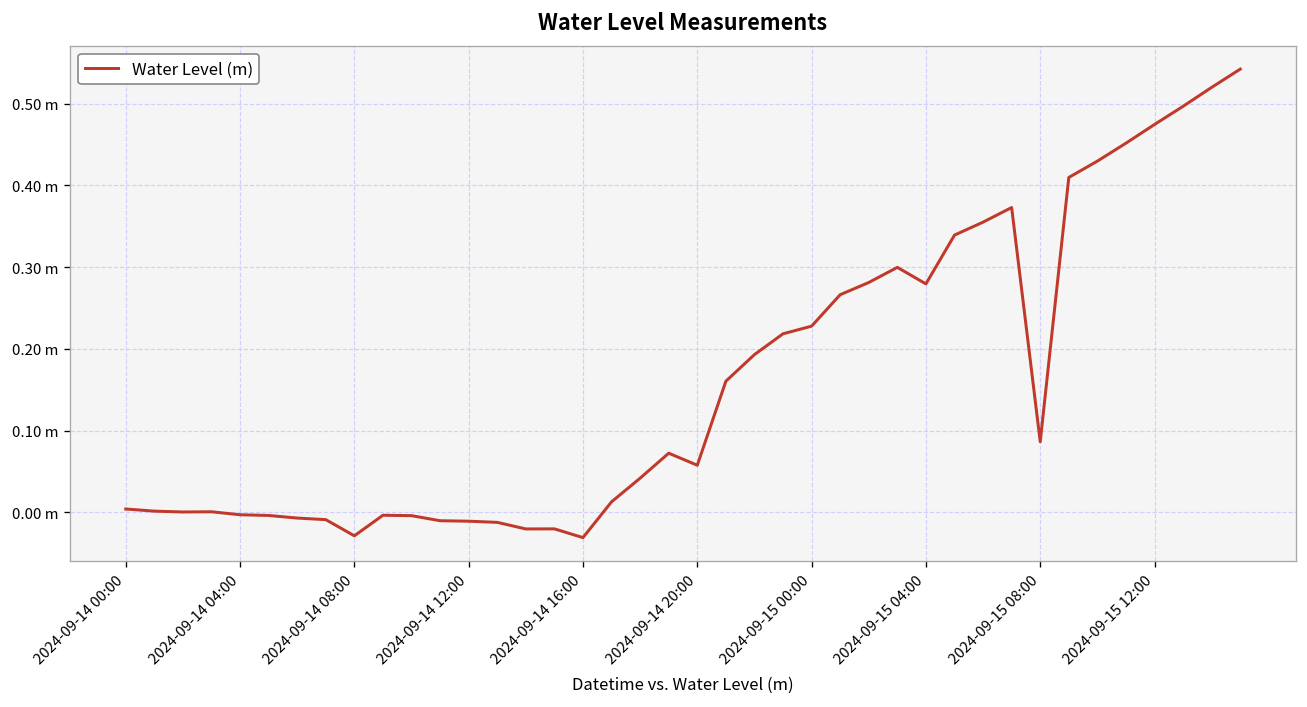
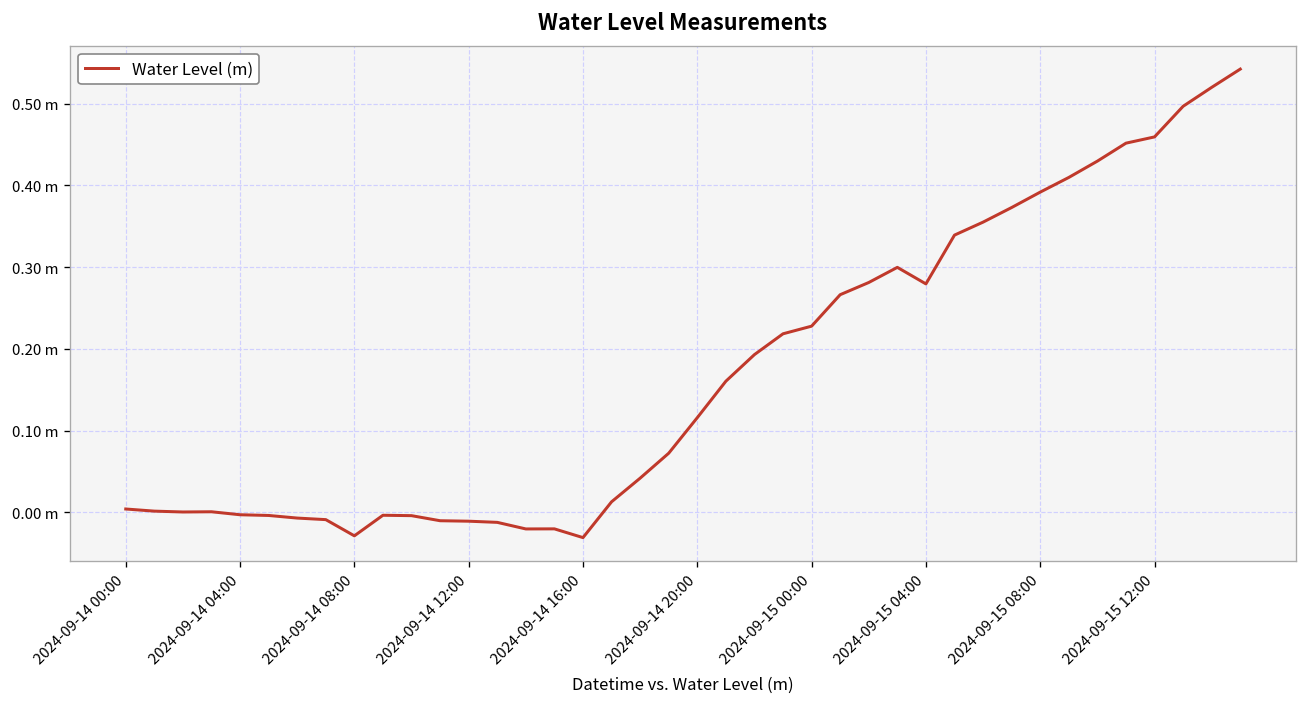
2024-09-14 20:00: 0.06 m -> 0.12 m
2024-09-15 08:00: 0.09 m -> 0.39 m
2024-09-15 12:00: 0.47 m -> 0.46 m
